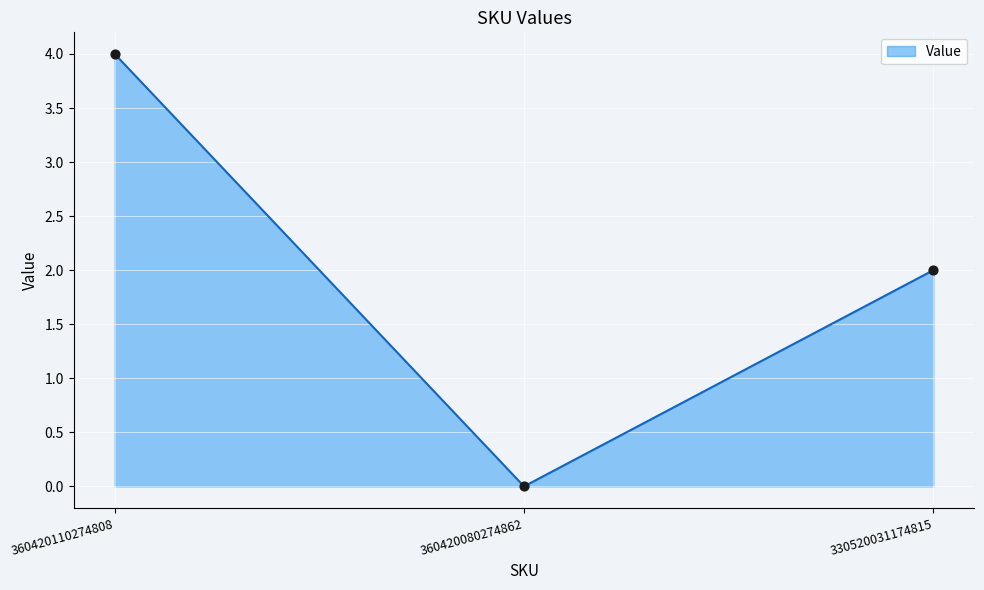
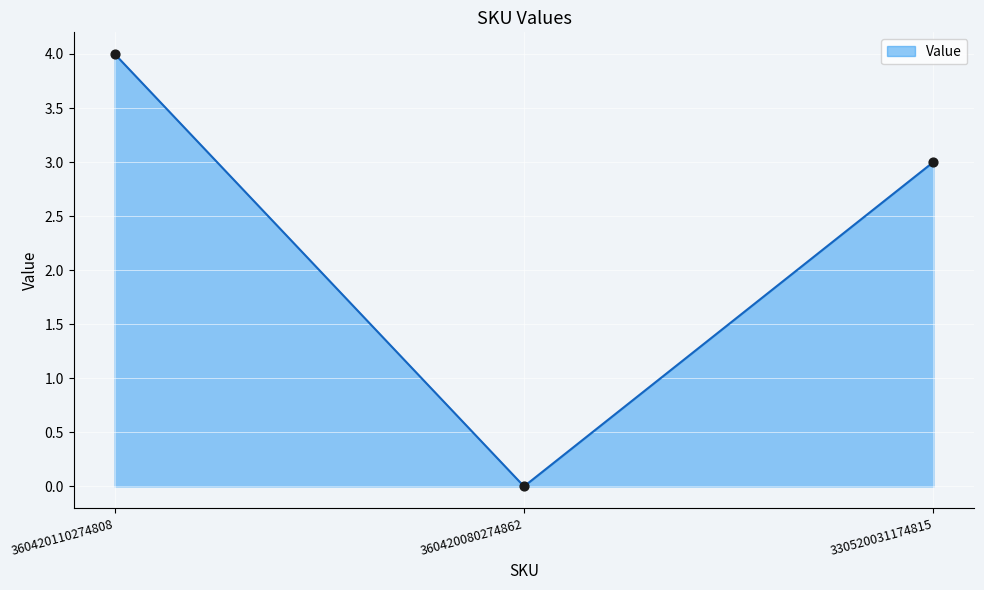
330520031174815: 2 -> 3
